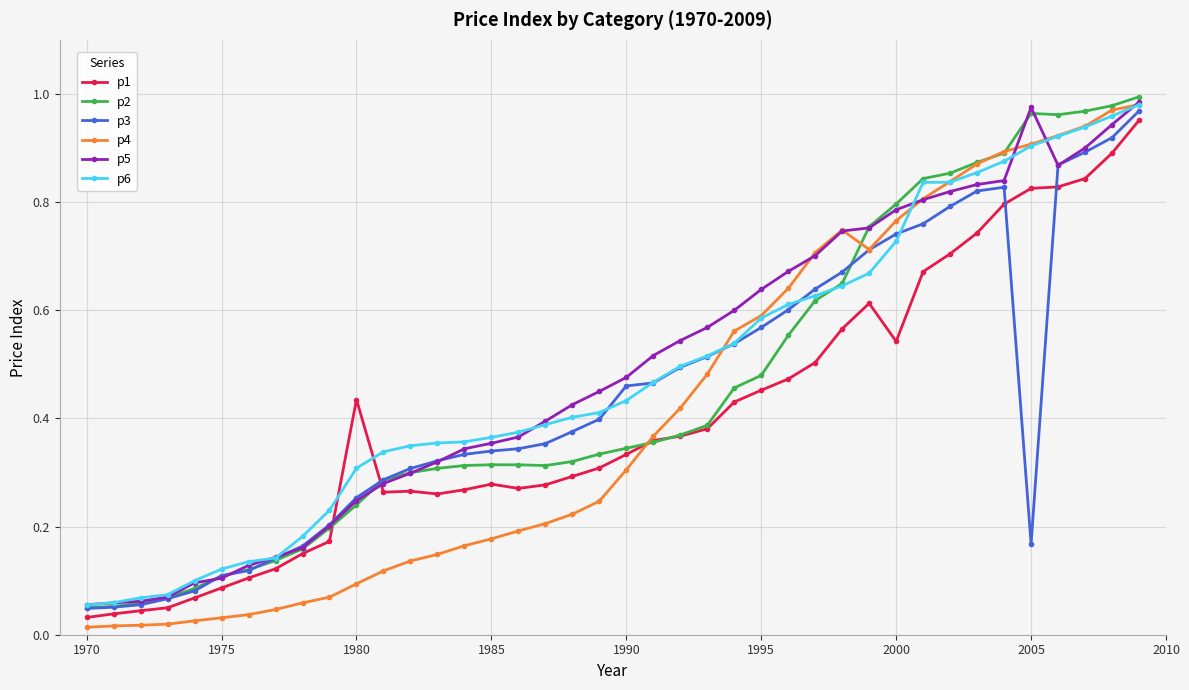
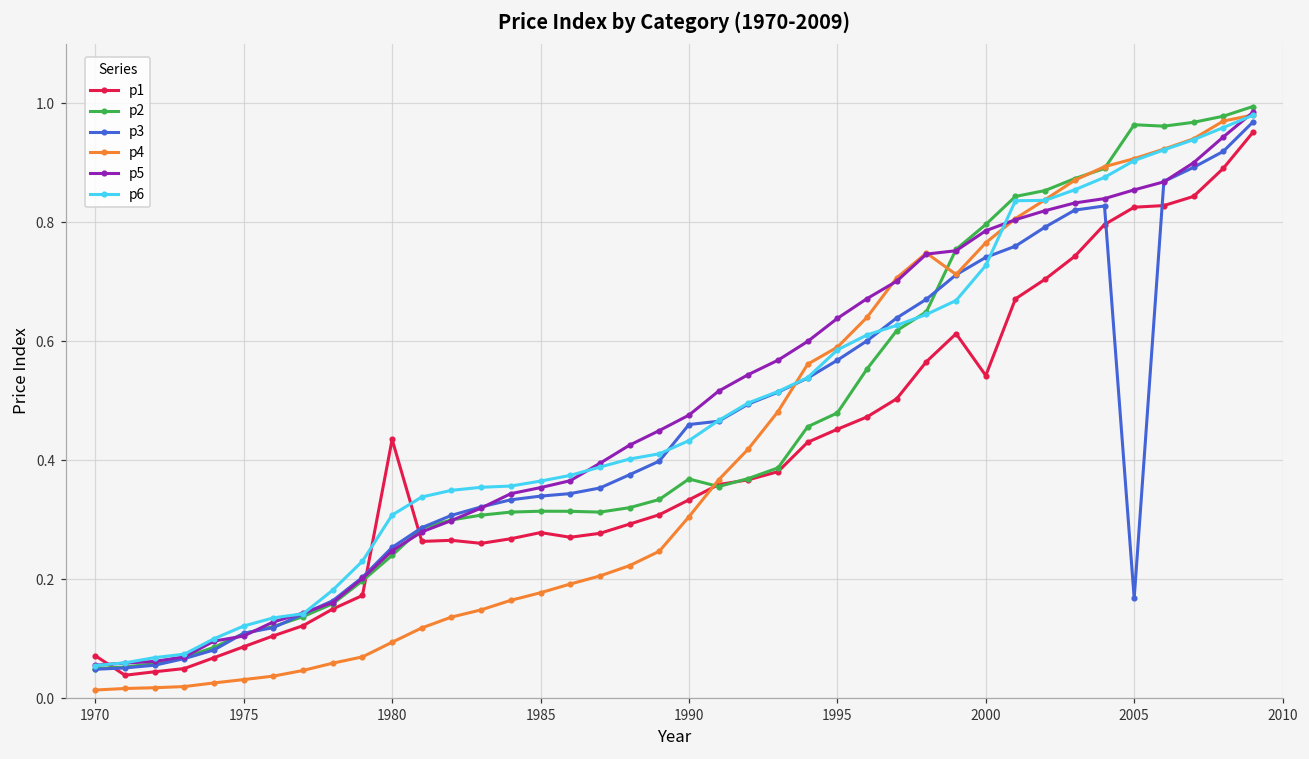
p1, 1970: 0.03 -> 0.07
p2, 1990: 0.34 -> 0.37
p5, 2005: 0.98 -> 0.85
